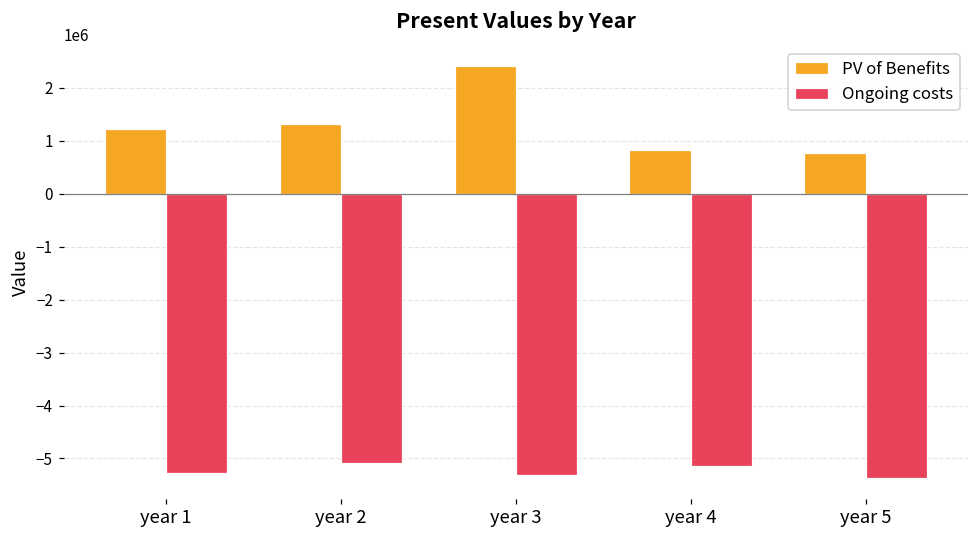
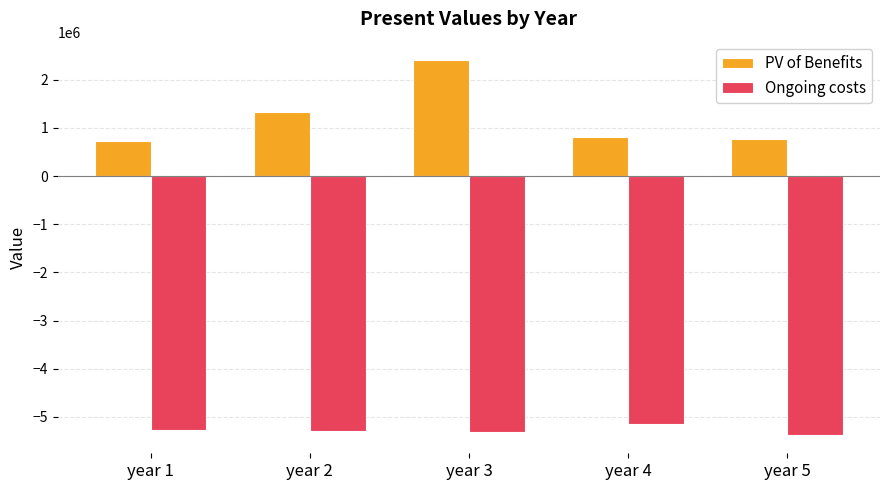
PV of Benefits, year 1: 1200000 -> 700000
Ongoing costs, year 2: -5100000 -> -5300000
